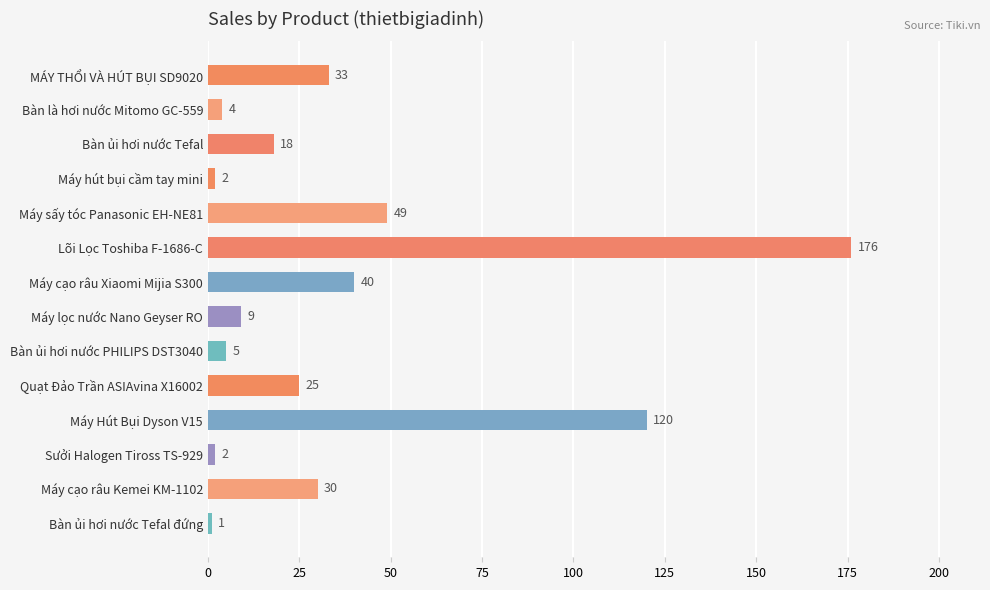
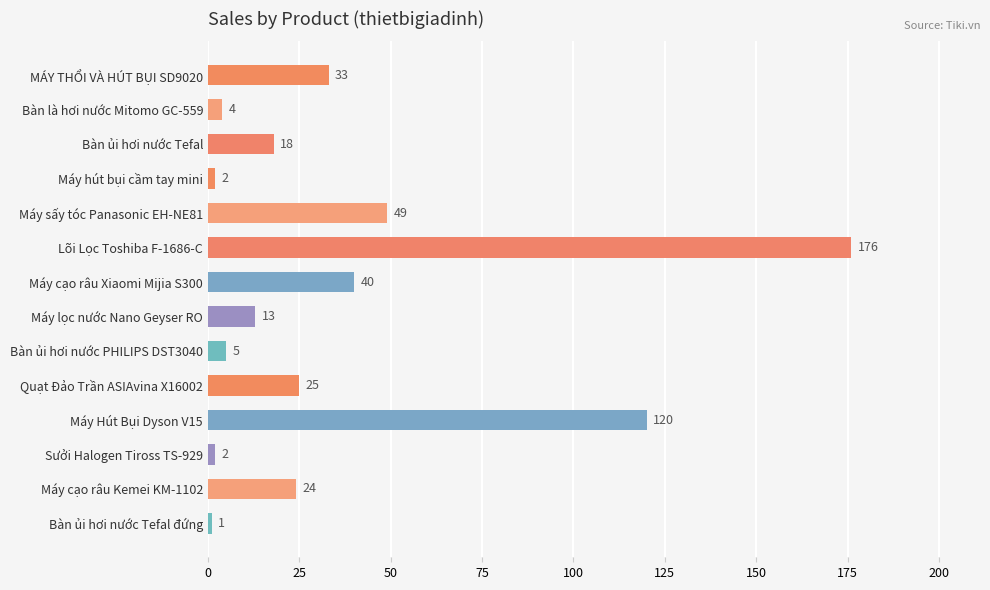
Máy lọc nước Nano Geyser RO: 9 -> 13
Máy cạo râu Kemei KM-1102: 30 -> 24
